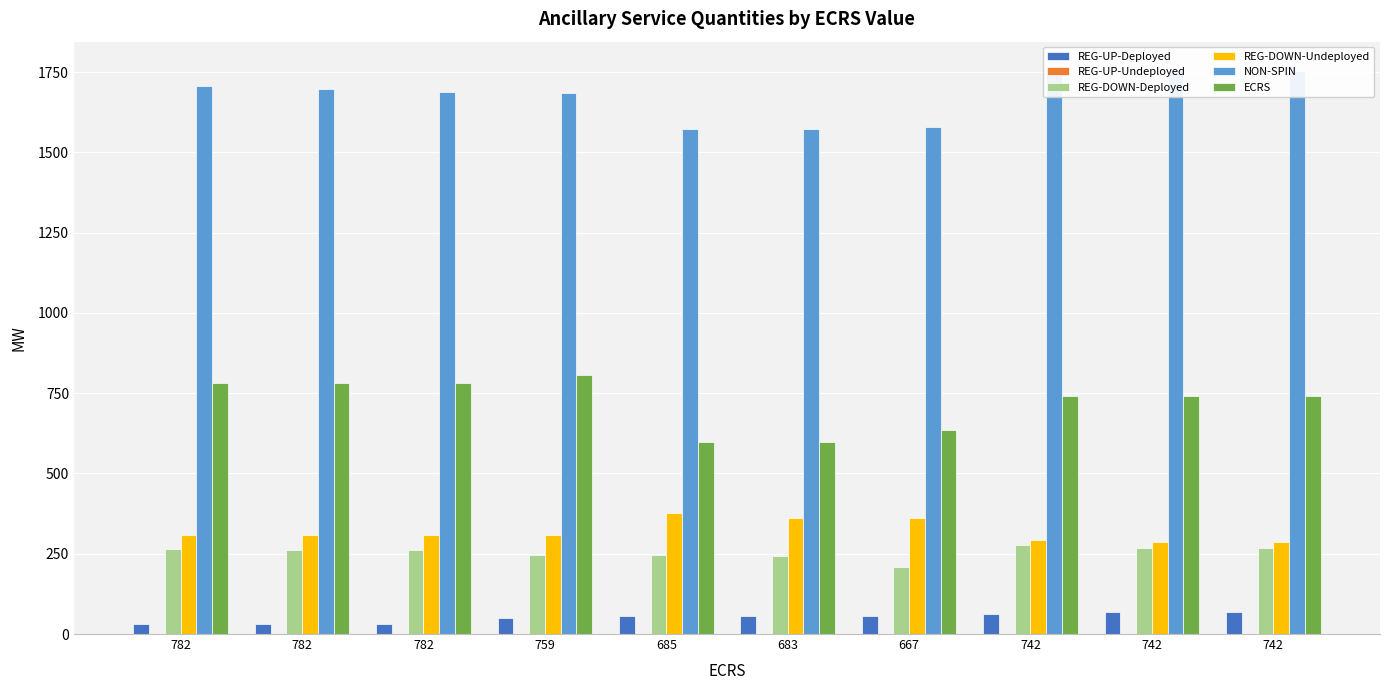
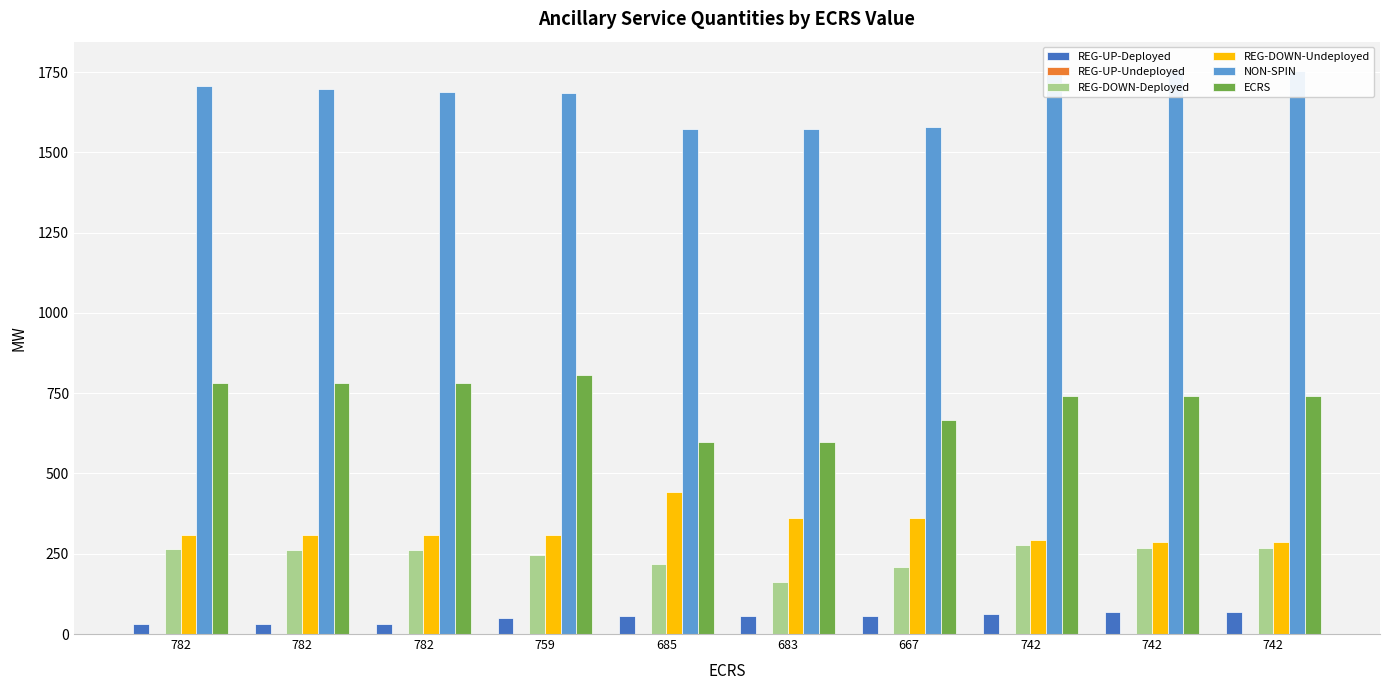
REG-DOWN-Deployed, 685: 250 -> 220
REG-DOWN-Undeployed, 685: 380 -> 440
REG-DOWN-Deployed, 683: 240 -> 160
ECRS, 667: 630 -> 670
